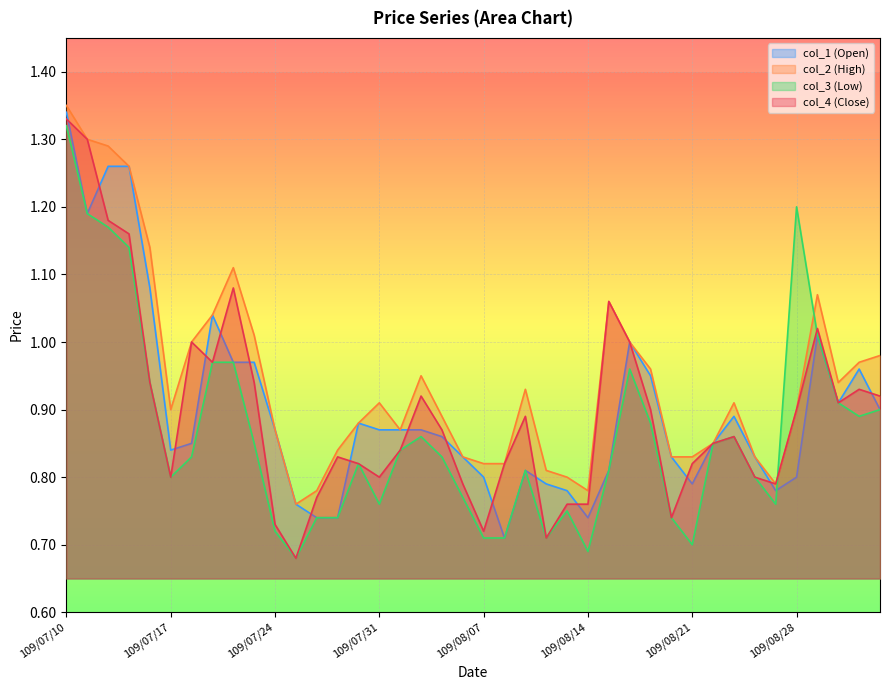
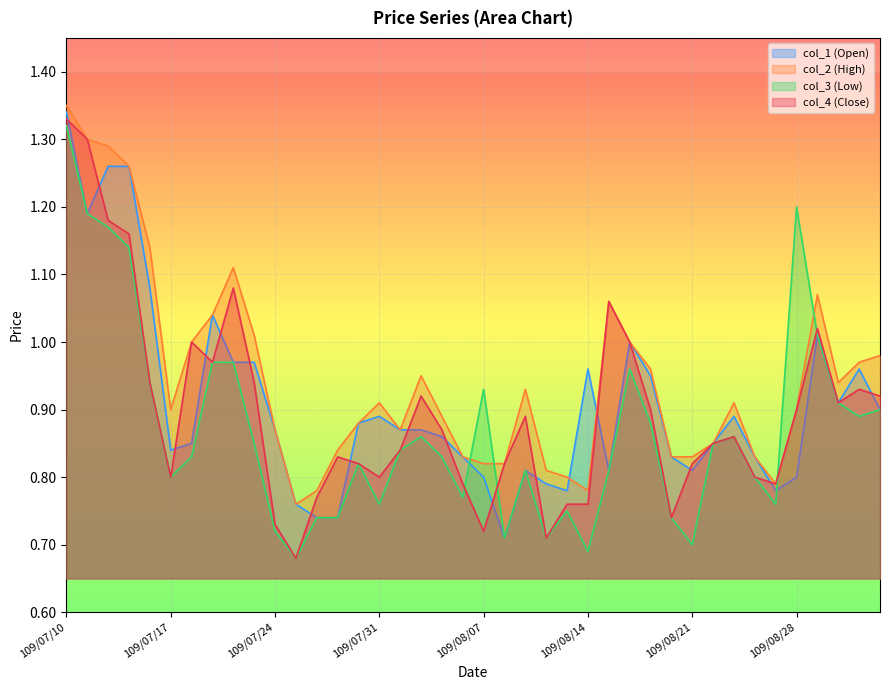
col_1 (Open), 109/07/31: 0.87 -> 0.89
col_3 (Low), 109/08/07: 0.71 -> 0.93
col_1 (Open), 109/08/14: 0.74 -> 0.96
col_1 (Open), 109/08/21: 0.79 -> 0.81
